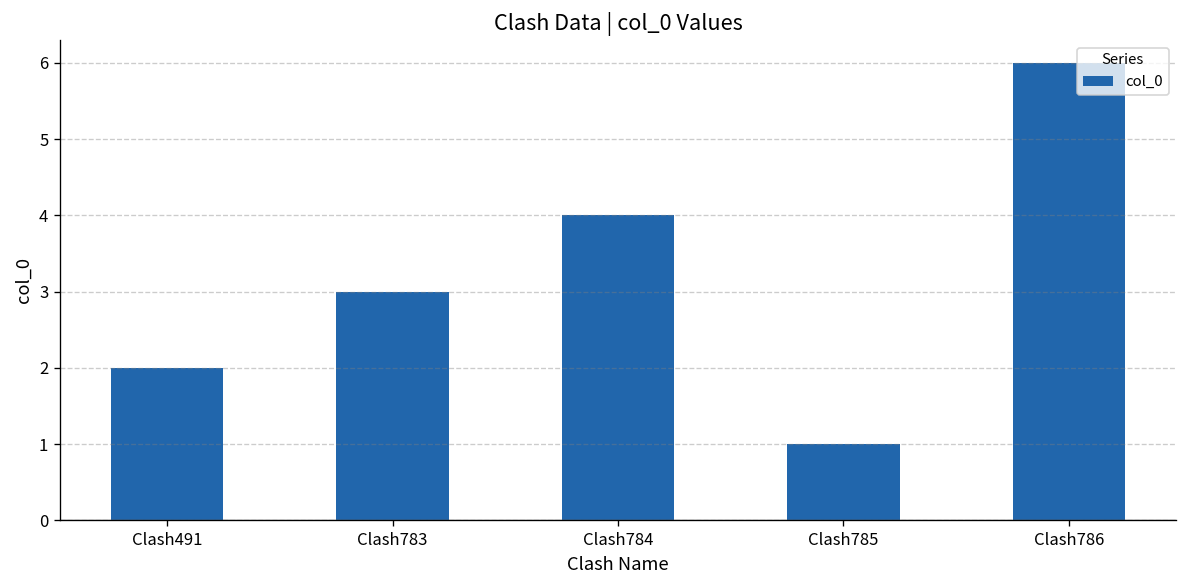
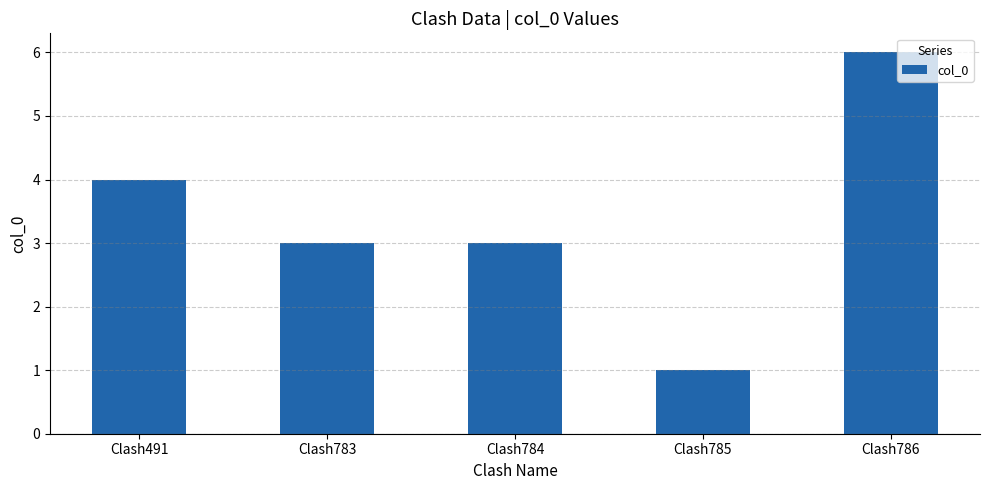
Clash491: 2 -> 4
Clash784: 4 -> 3
